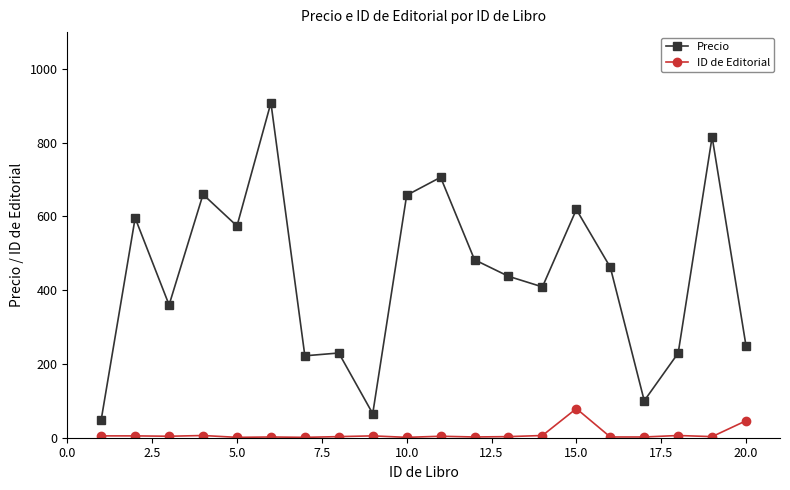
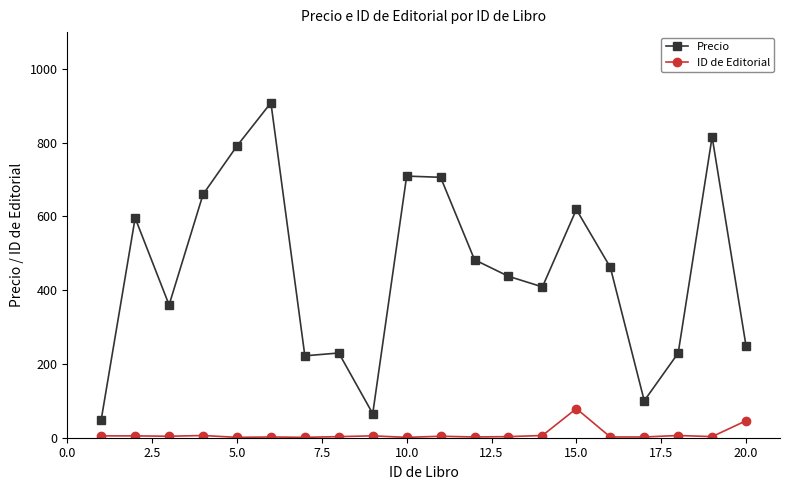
Precio, 5.0: 570 -> 790
Precio, 10.0: 660 -> 710
